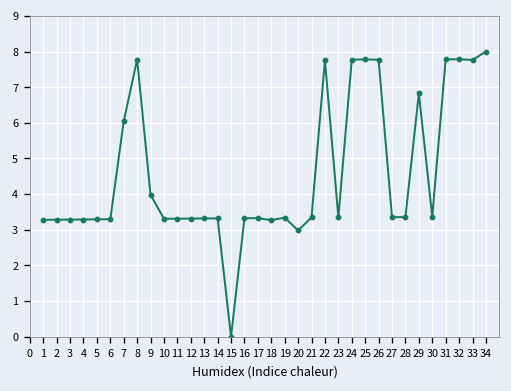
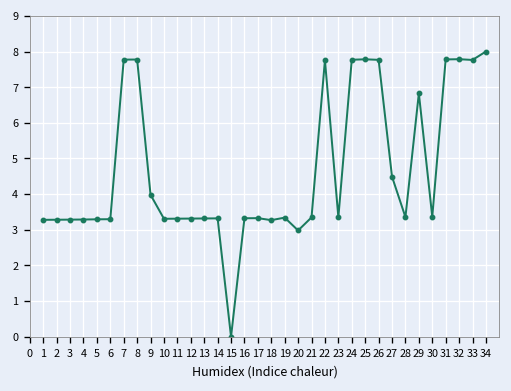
7: 6.0 -> 7.8
27: 3.4 -> 4.5
